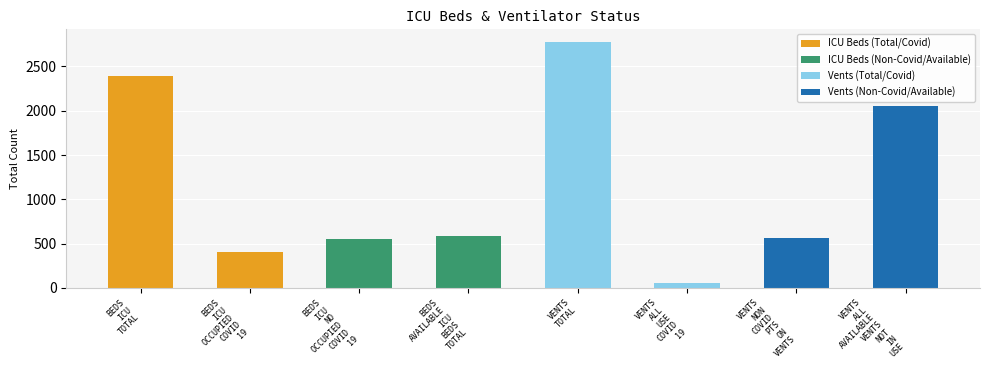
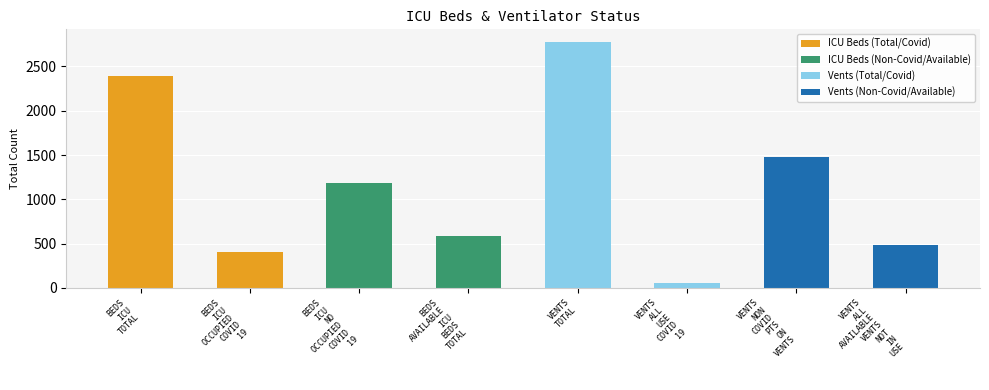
BEDS ICU NO OCCUPIED COVID 19: 600 -> 1200
VENTS NON COVID PTS ON VENTS: 600 -> 1500
VENTS ALL AVAILABLE VENTS NOT IN USE: 2100 -> 500
